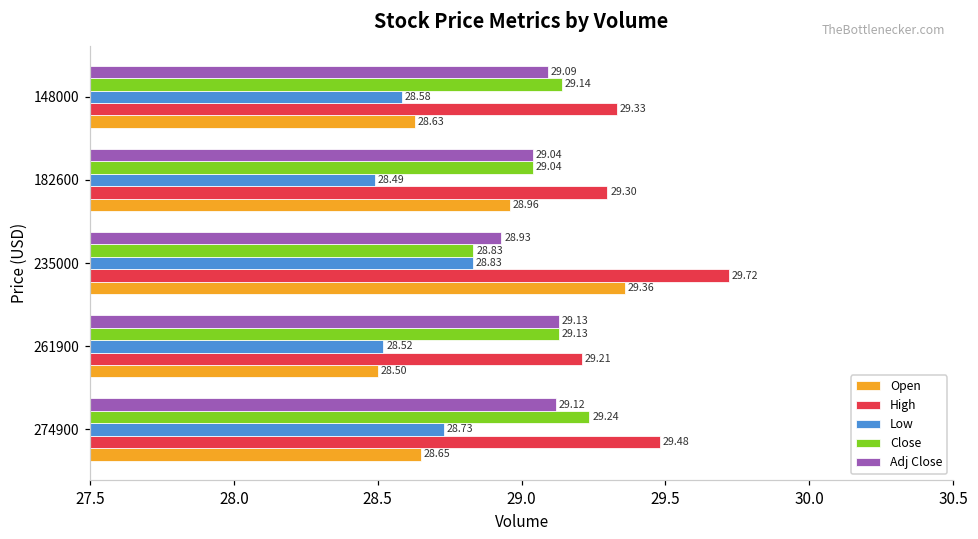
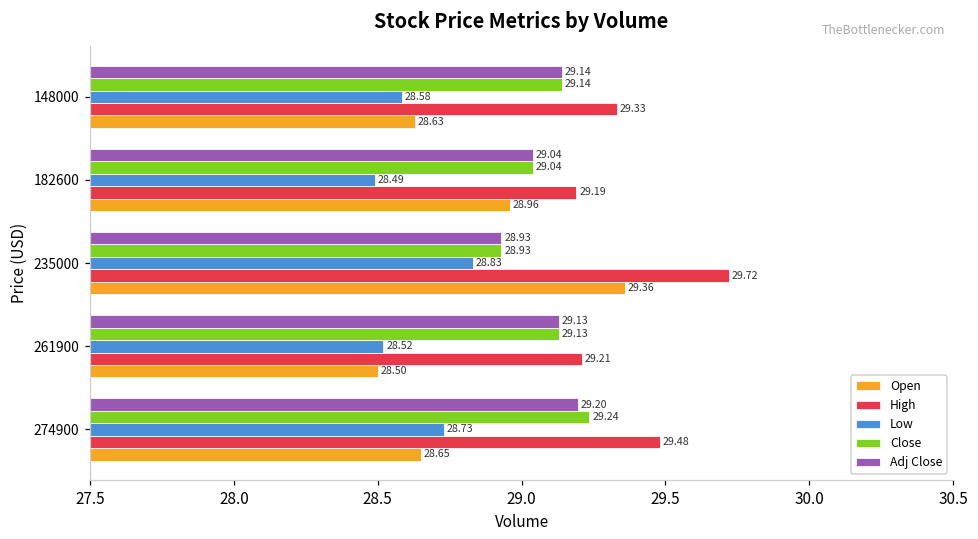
Adj Close, 148000: 29.09 -> 29.14
High, 182600: 29.30 -> 29.19
Close, 235000: 28.83 -> 28.93
Adj Close, 274900: 29.12 -> 29.20
